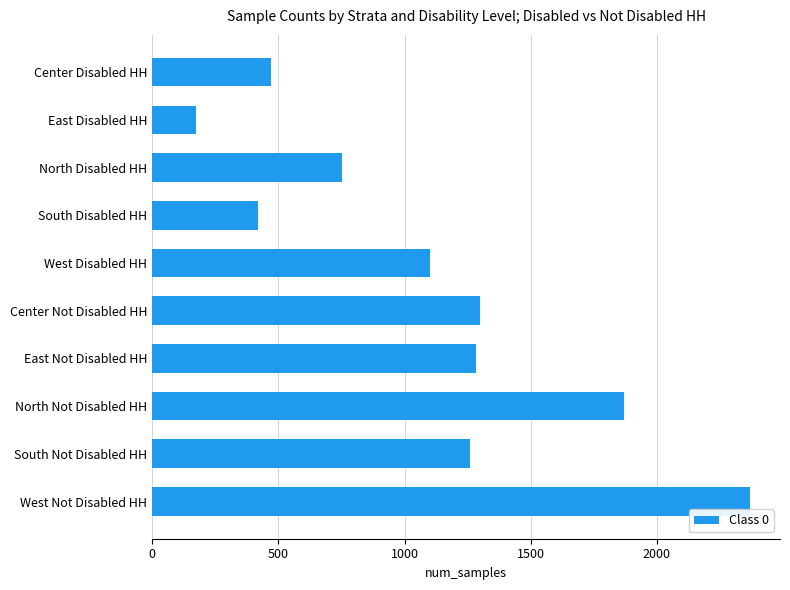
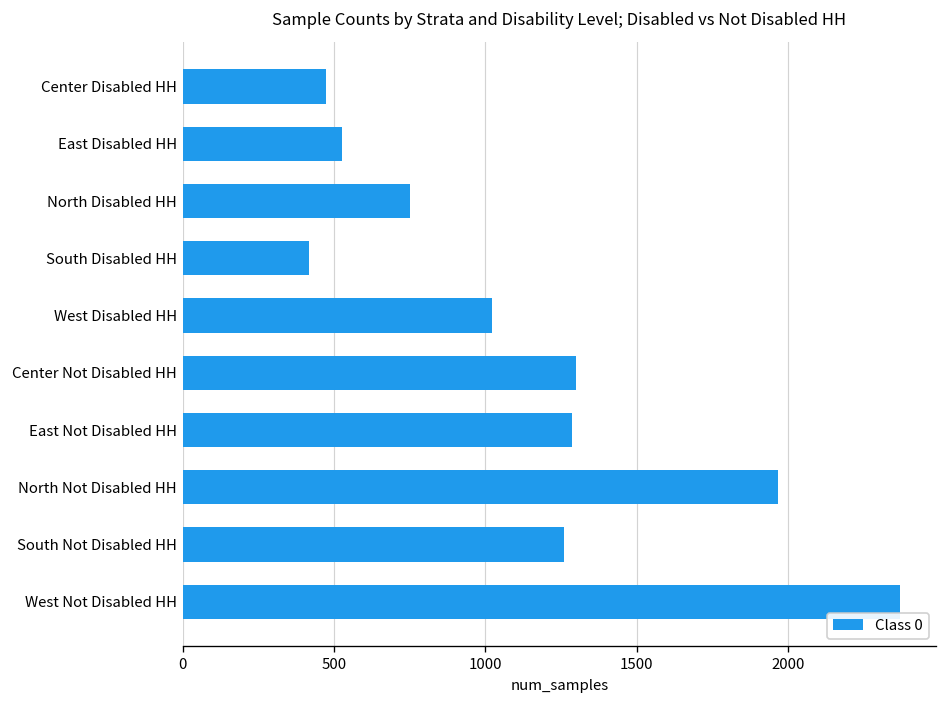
East Disabled HH: 170 -> 530
West Disabled HH: 1100 -> 1020
North Not Disabled HH: 1870 -> 1970
